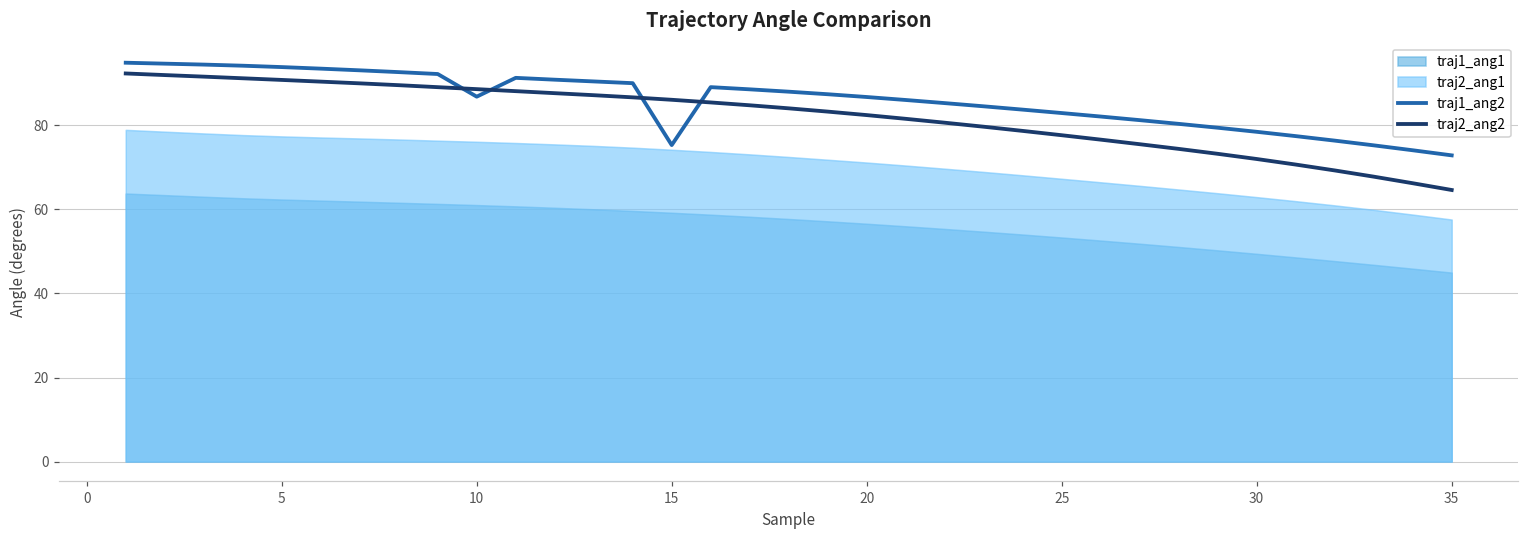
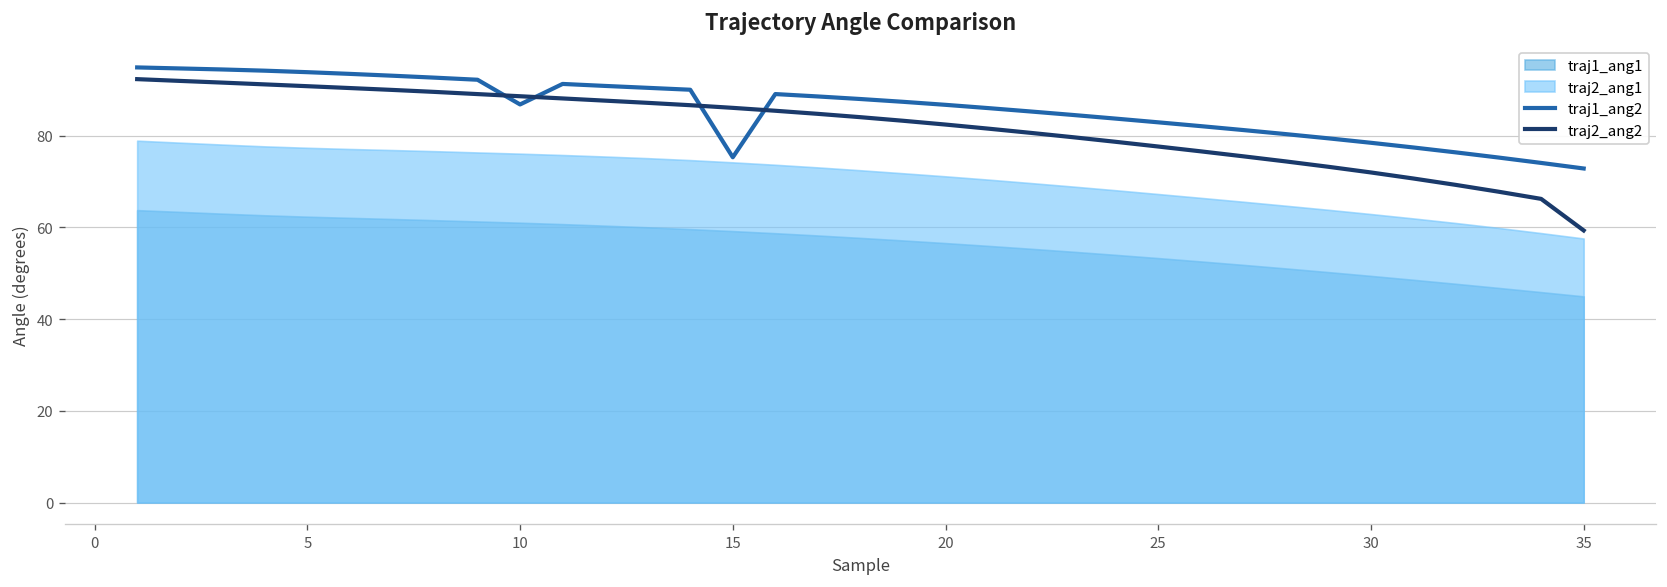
traj2_ang2, 35: 65 -> 59
